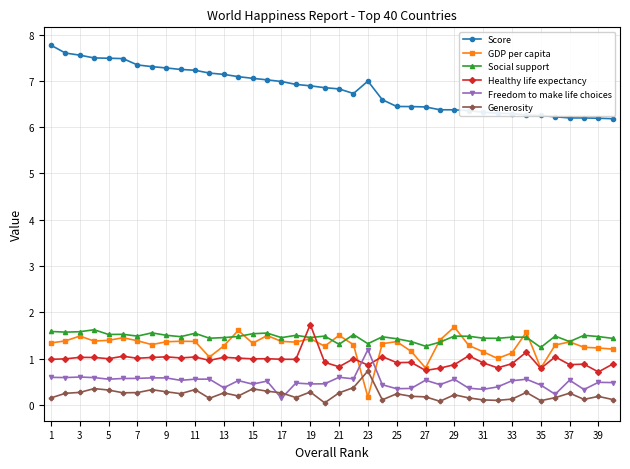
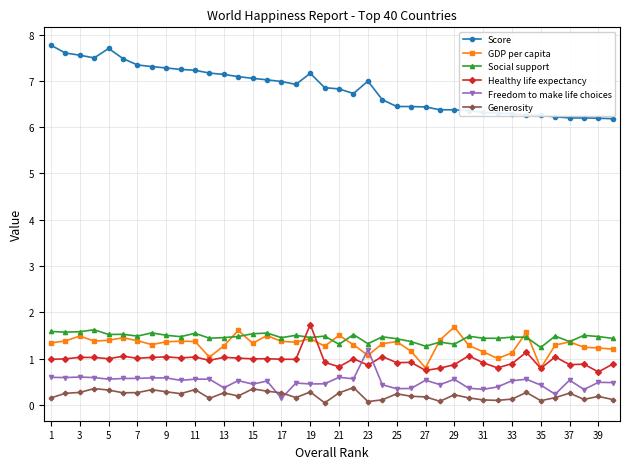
Score, 5: 7.5 -> 7.7
Score, 19: 6.9 -> 7.2
GDP per capita, 23: 0.2 -> 1.1
Generosity, 23: 0.7 -> 0.1
Social support, 29: 1.5 -> 1.3
